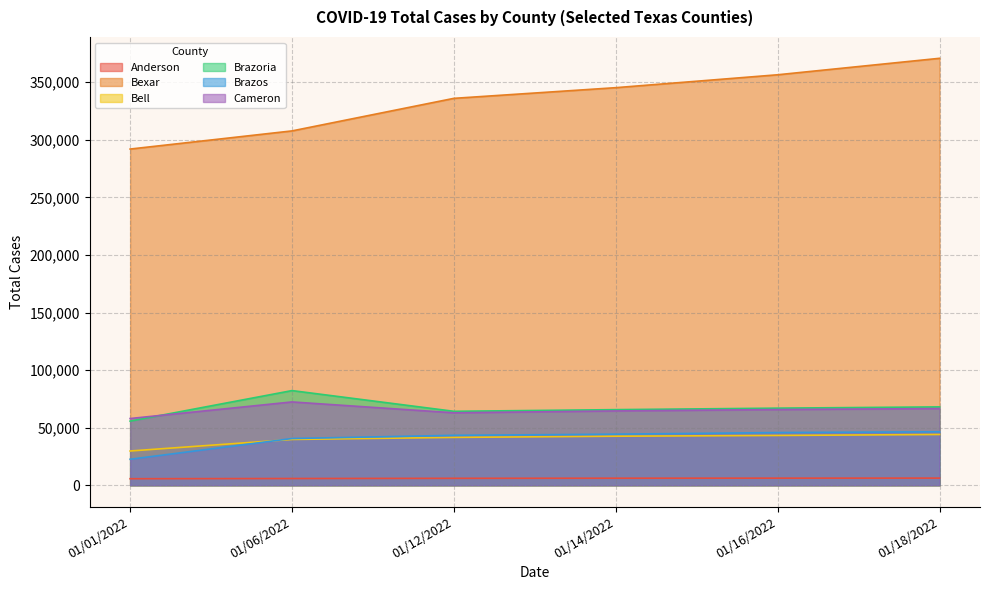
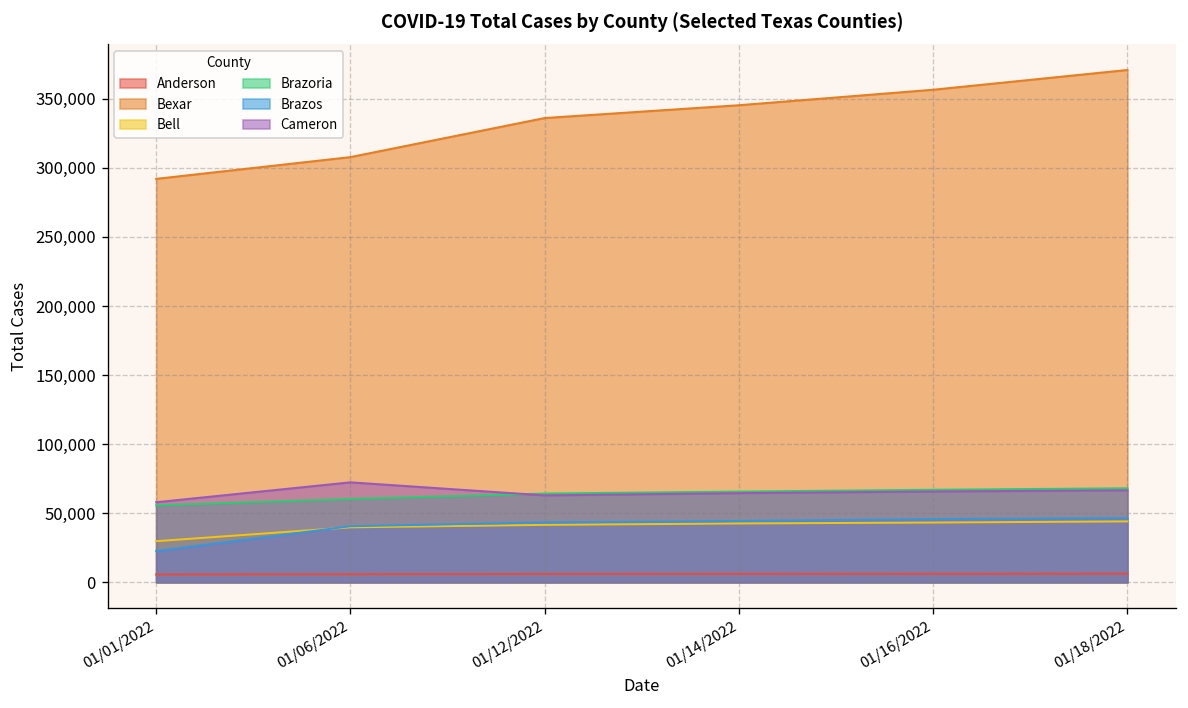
Brazoria, 01/06/2022: 82,000 -> 60,000
